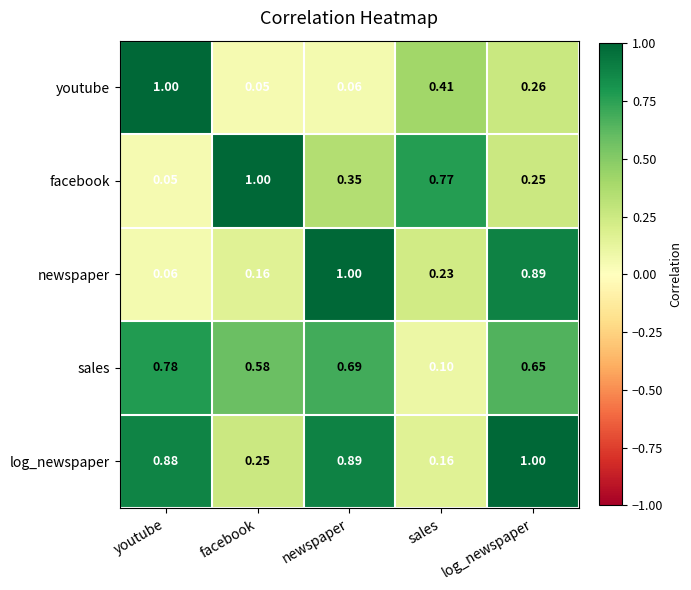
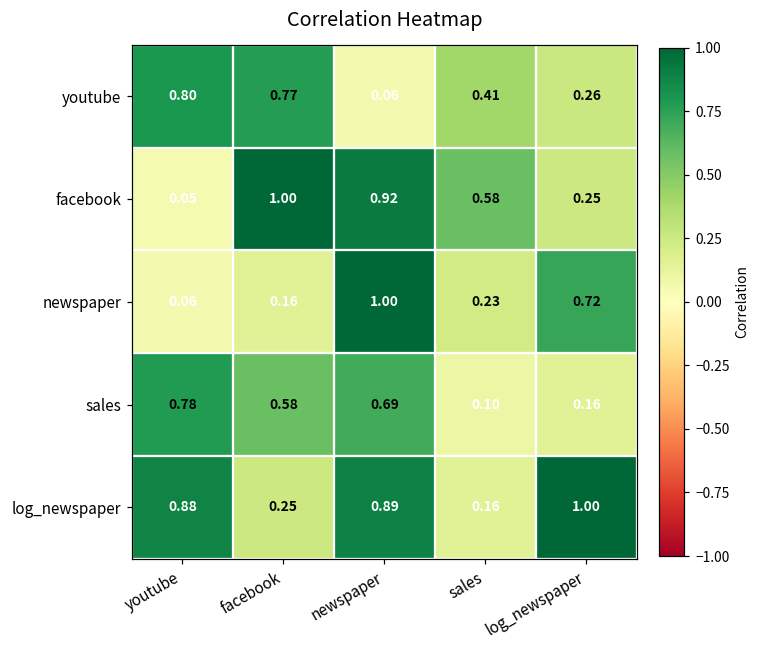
youtube, youtube: 1.00 -> 0.80
youtube, facebook: 0.05 -> 0.77
facebook, newspaper: 0.35 -> 0.92
facebook, sales: 0.77 -> 0.58
newspaper, log_newspaper: 0.89 -> 0.72
sales, log_newspaper: 0.65 -> 0.16
